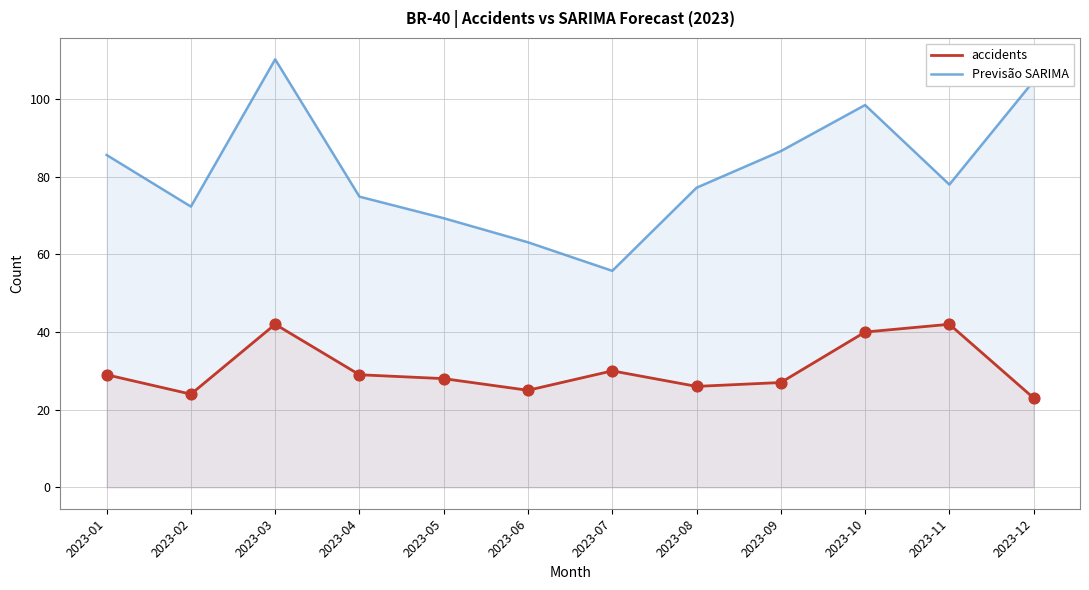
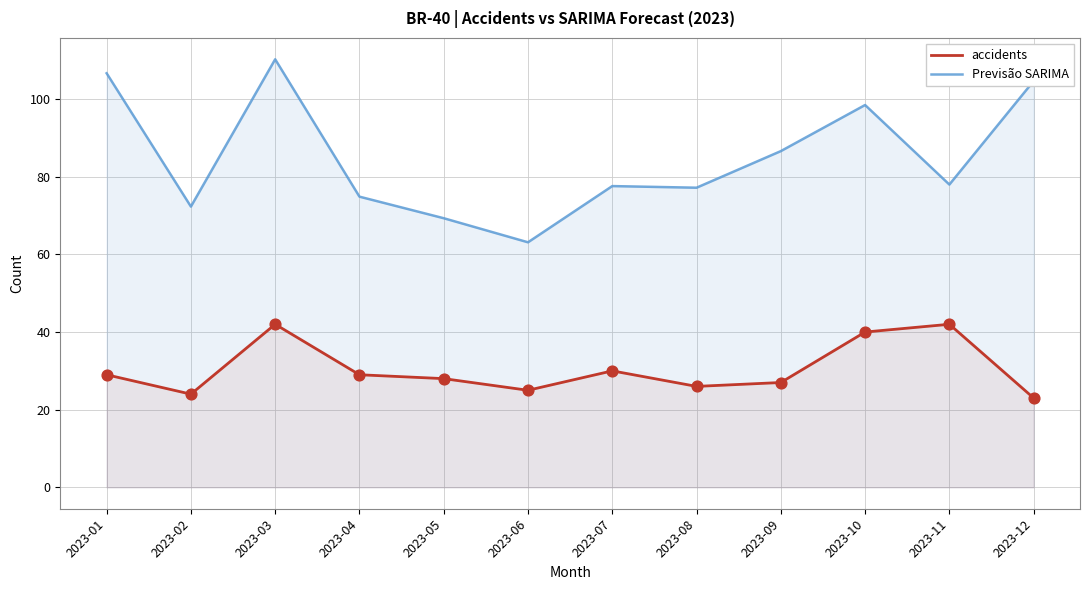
Previsão SARIMA, 2023-01: 86 -> 107
Previsão SARIMA, 2023-07: 56 -> 78
